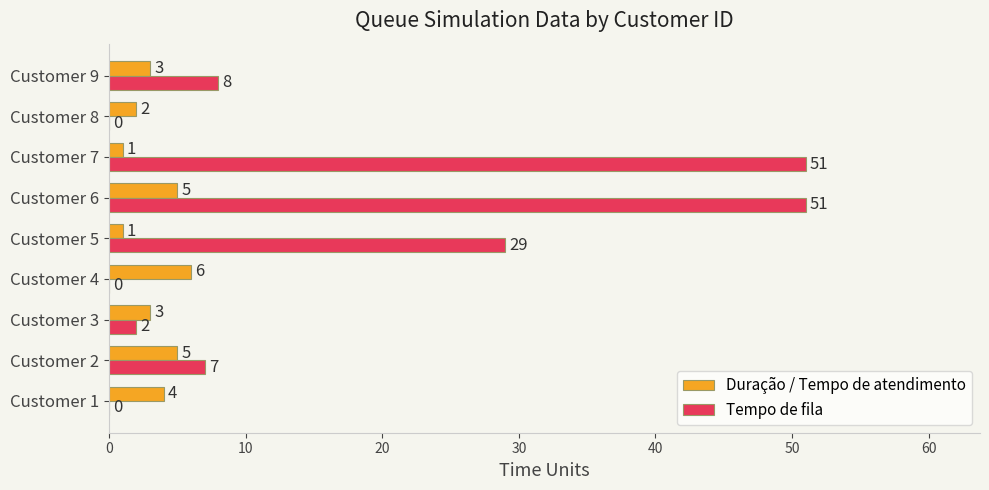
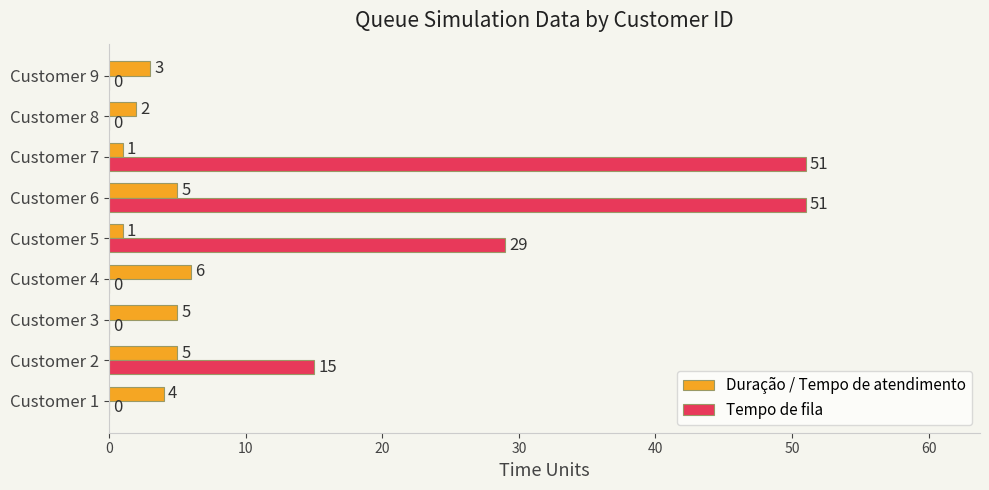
Tempo de fila, Customer 9: 8 -> 0
Duração / Tempo de atendimento, Customer 3: 3 -> 5
Tempo de fila, Customer 3: 2 -> 0
Tempo de fila, Customer 2: 7 -> 15
